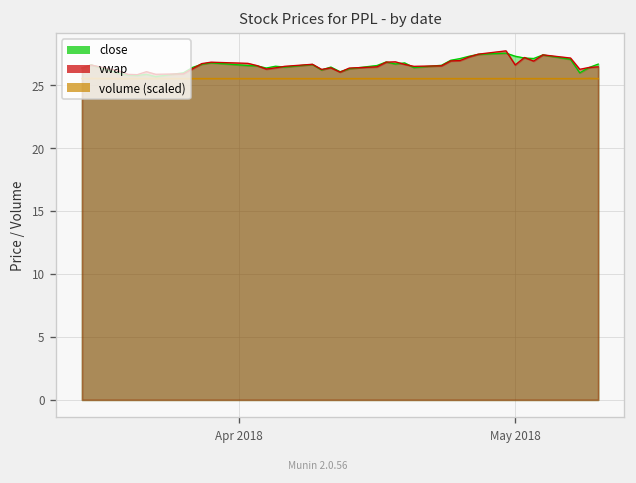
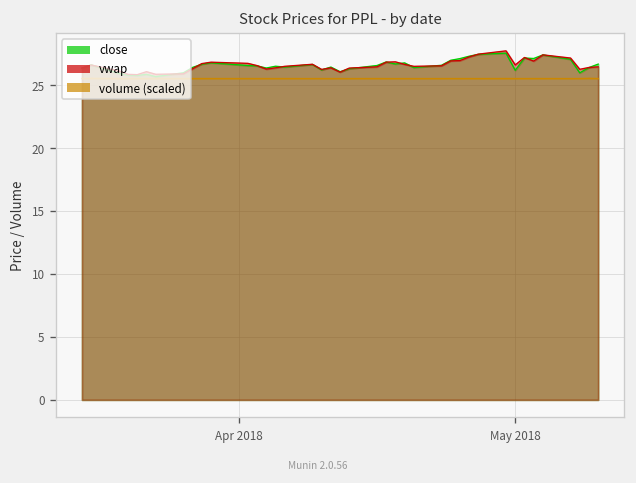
close, May 2018: 27.3 -> 26.2
